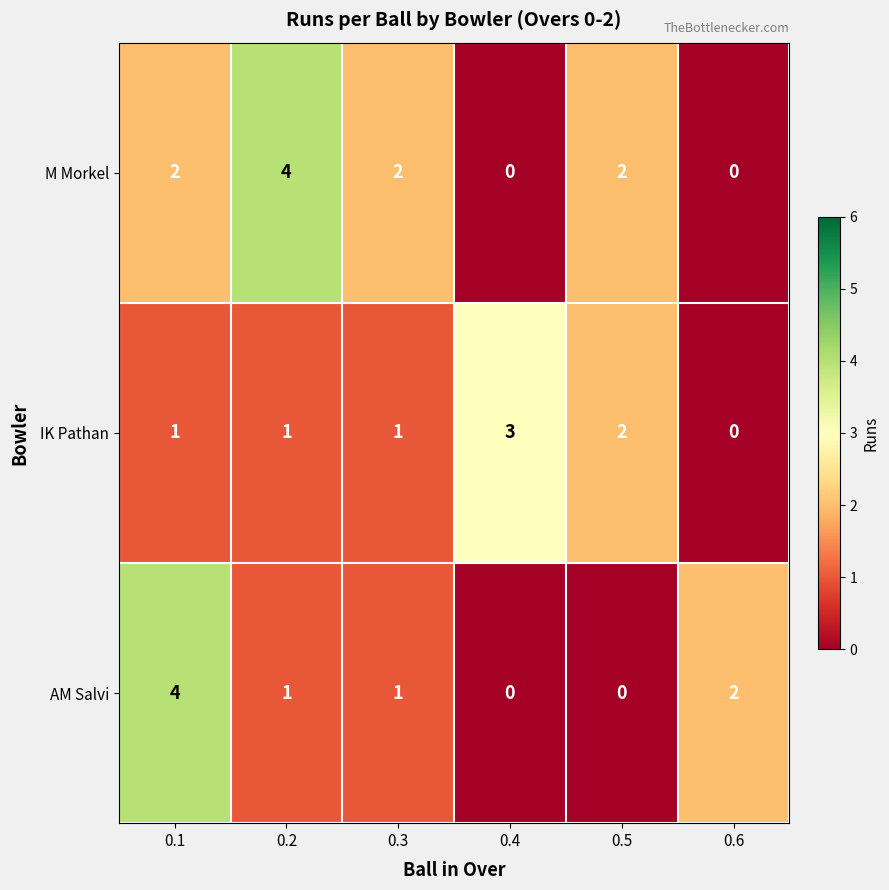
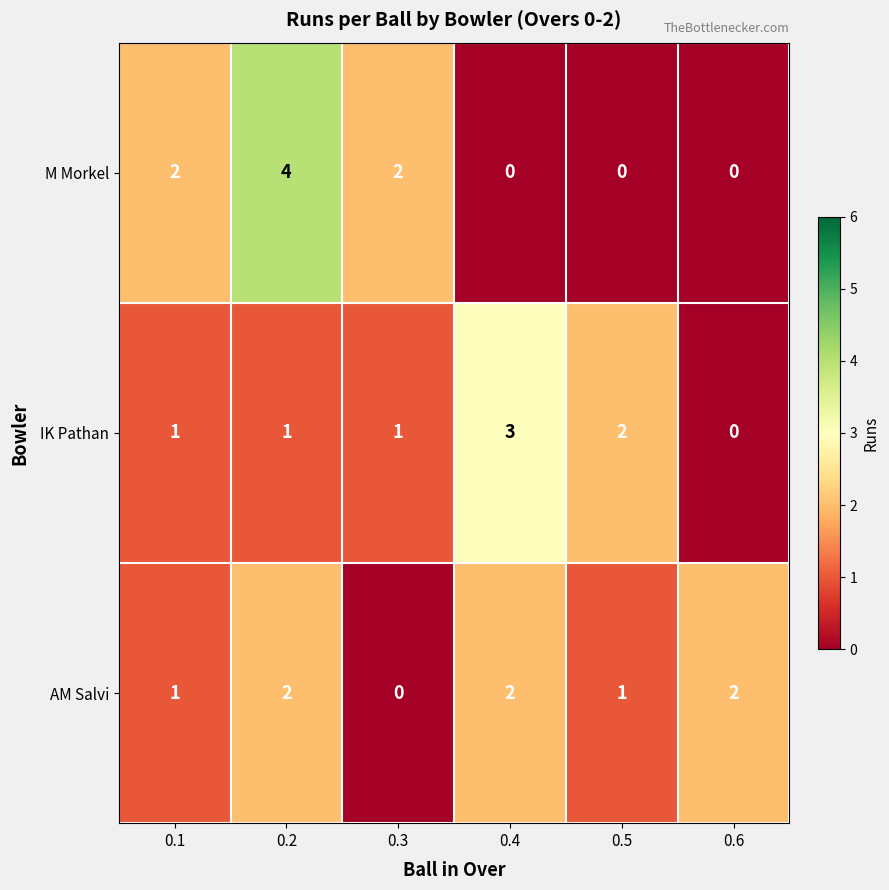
M Morkel, 0.5: 2 -> 0
AM Salvi, 0.1: 4 -> 1
AM Salvi, 0.2: 1 -> 2
AM Salvi, 0.3: 1 -> 0
AM Salvi, 0.4: 0 -> 2
AM Salvi, 0.5: 0 -> 1
